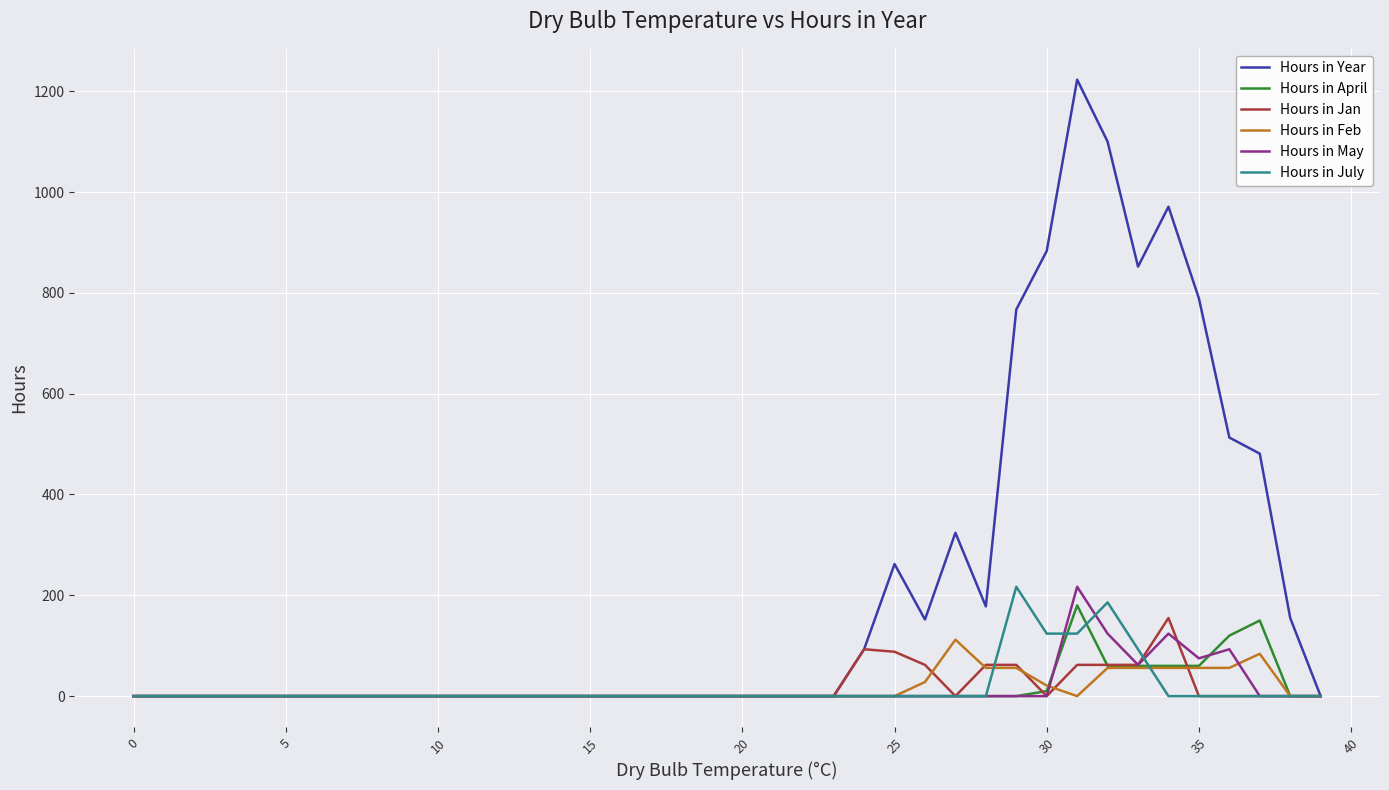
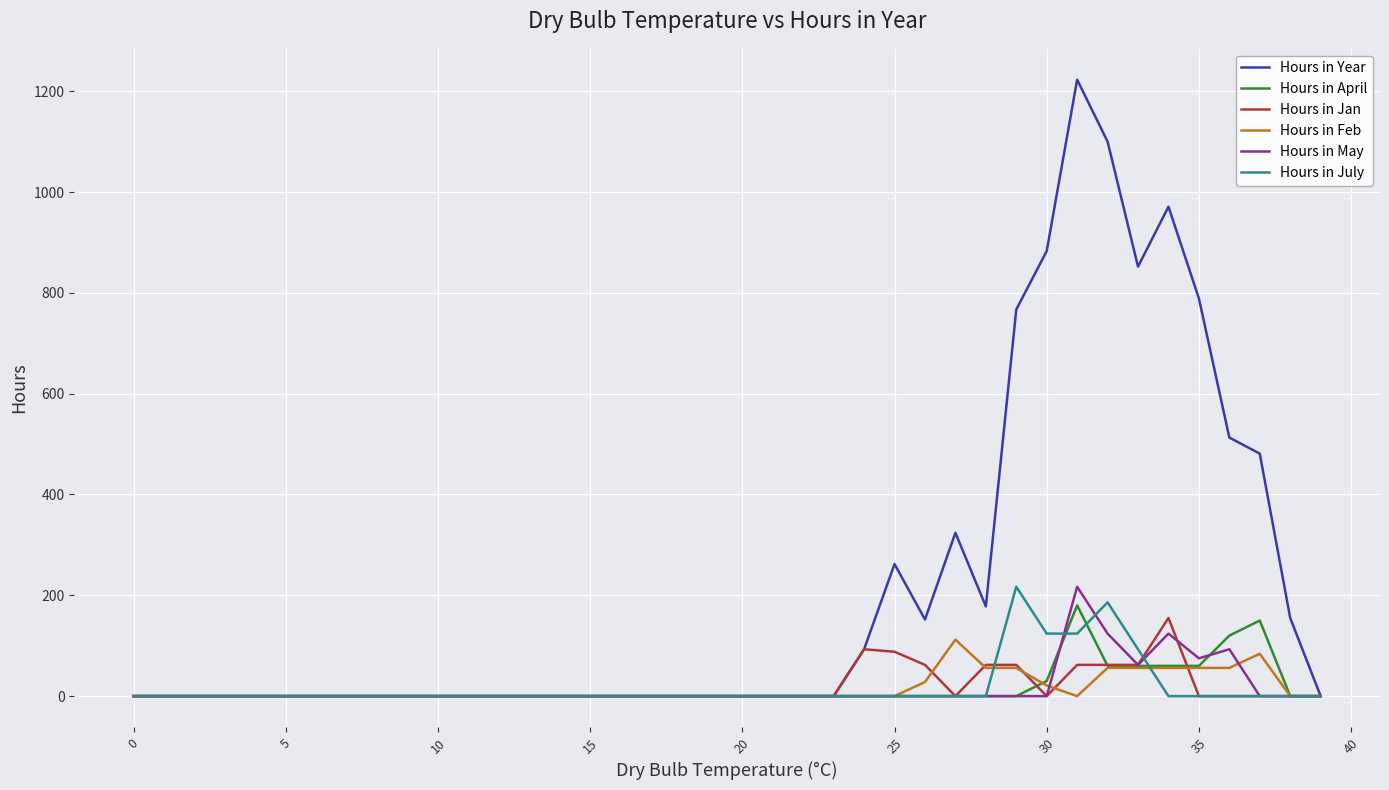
Hours in April, 30: 10 -> 30
